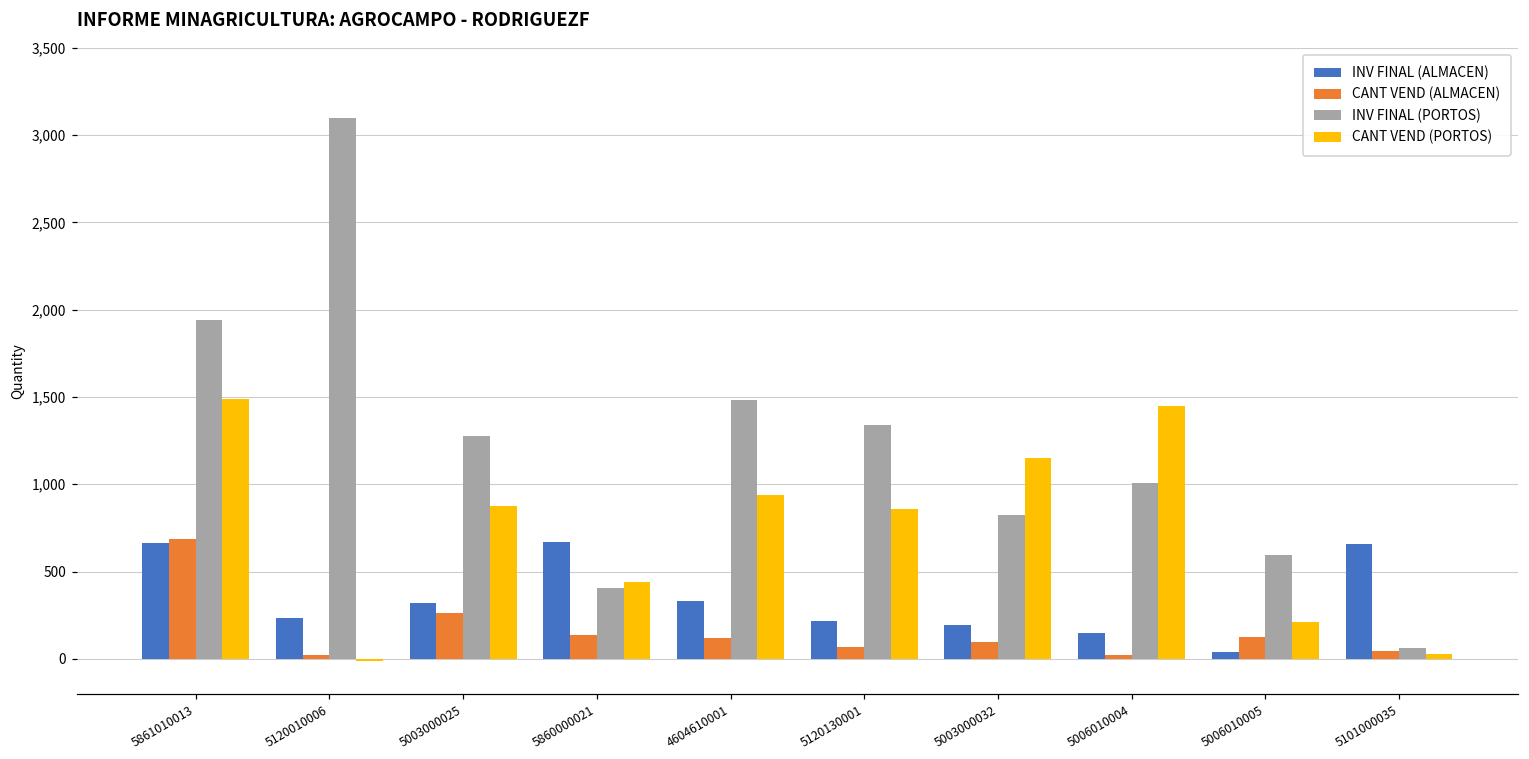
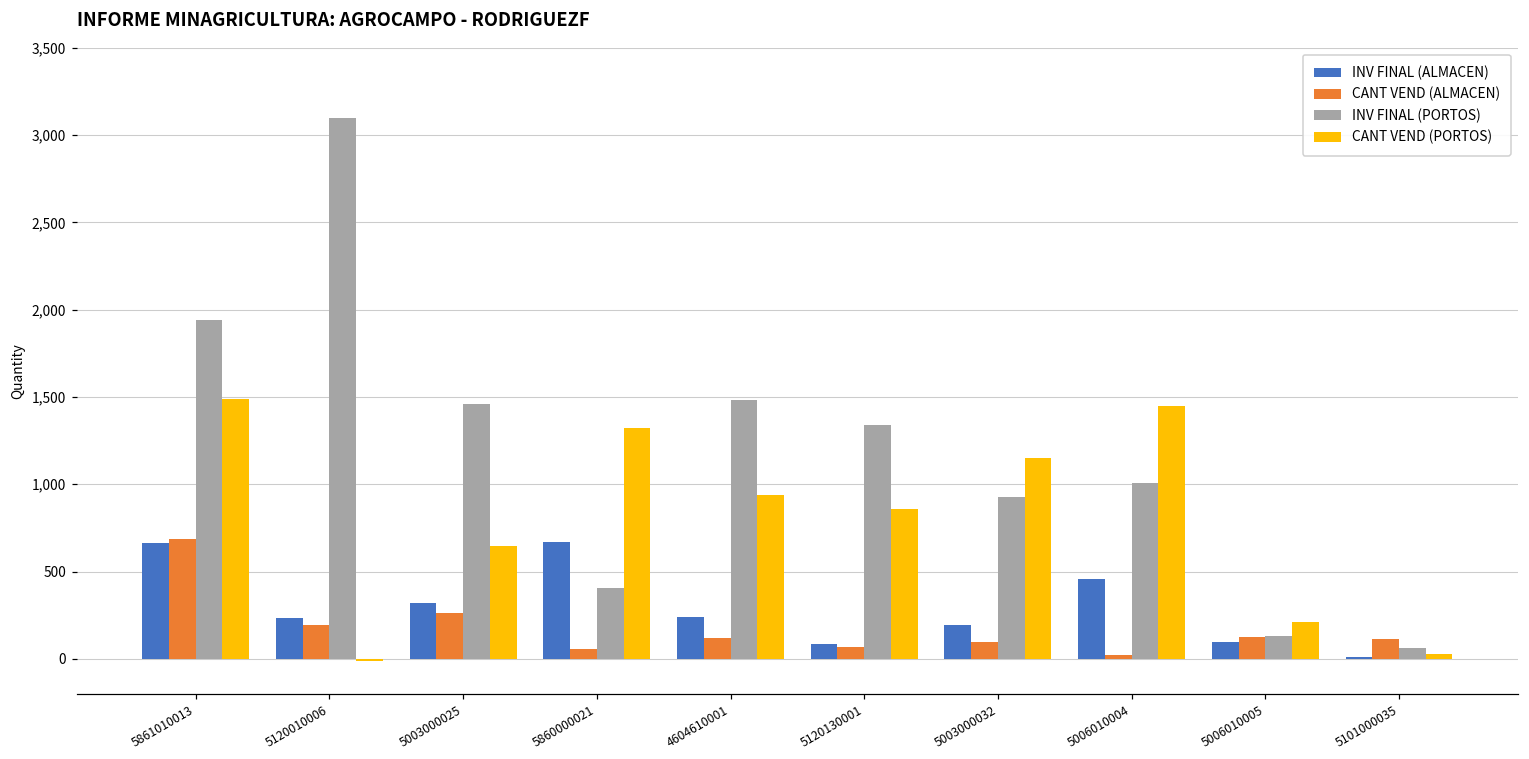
CANT VEND (ALMACEN), 5120010006: 20 -> 200
INV FINAL (PORTOS), 5003000025: 1,280 -> 1,460
CANT VEND (PORTOS), 5003000025: 880 -> 650
CANT VEND (ALMACEN), 5860000021: 140 -> 60
CANT VEND (PORTOS), 5860000021: 440 -> 1,320
INV FINAL (ALMACEN), 4604610001: 330 -> 240
INV FINAL (ALMACEN), 5120130001: 220 -> 80
INV FINAL (PORTOS), 5003000032: 820 -> 930
INV FINAL (ALMACEN), 5006010004: 150 -> 460
INV FINAL (ALMACEN), 5006010005: 40 -> 100
INV FINAL (PORTOS), 5006010005: 600 -> 130
INV FINAL (ALMACEN), 5101000035: 660 -> 10
CANT VEND (ALMACEN), 5101000035: 50 -> 120
